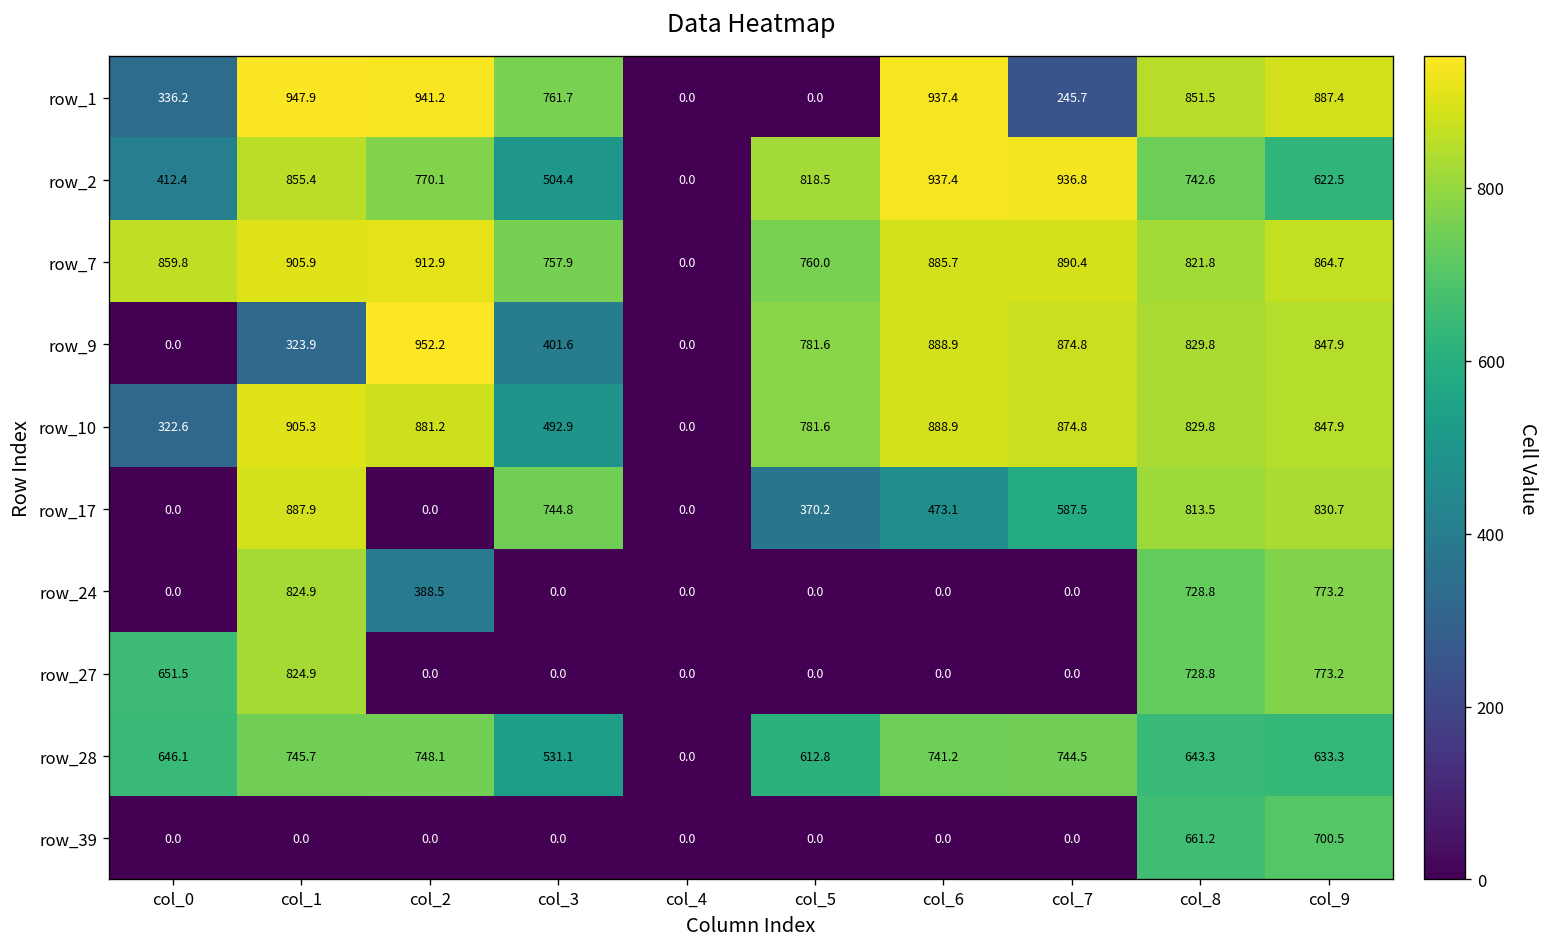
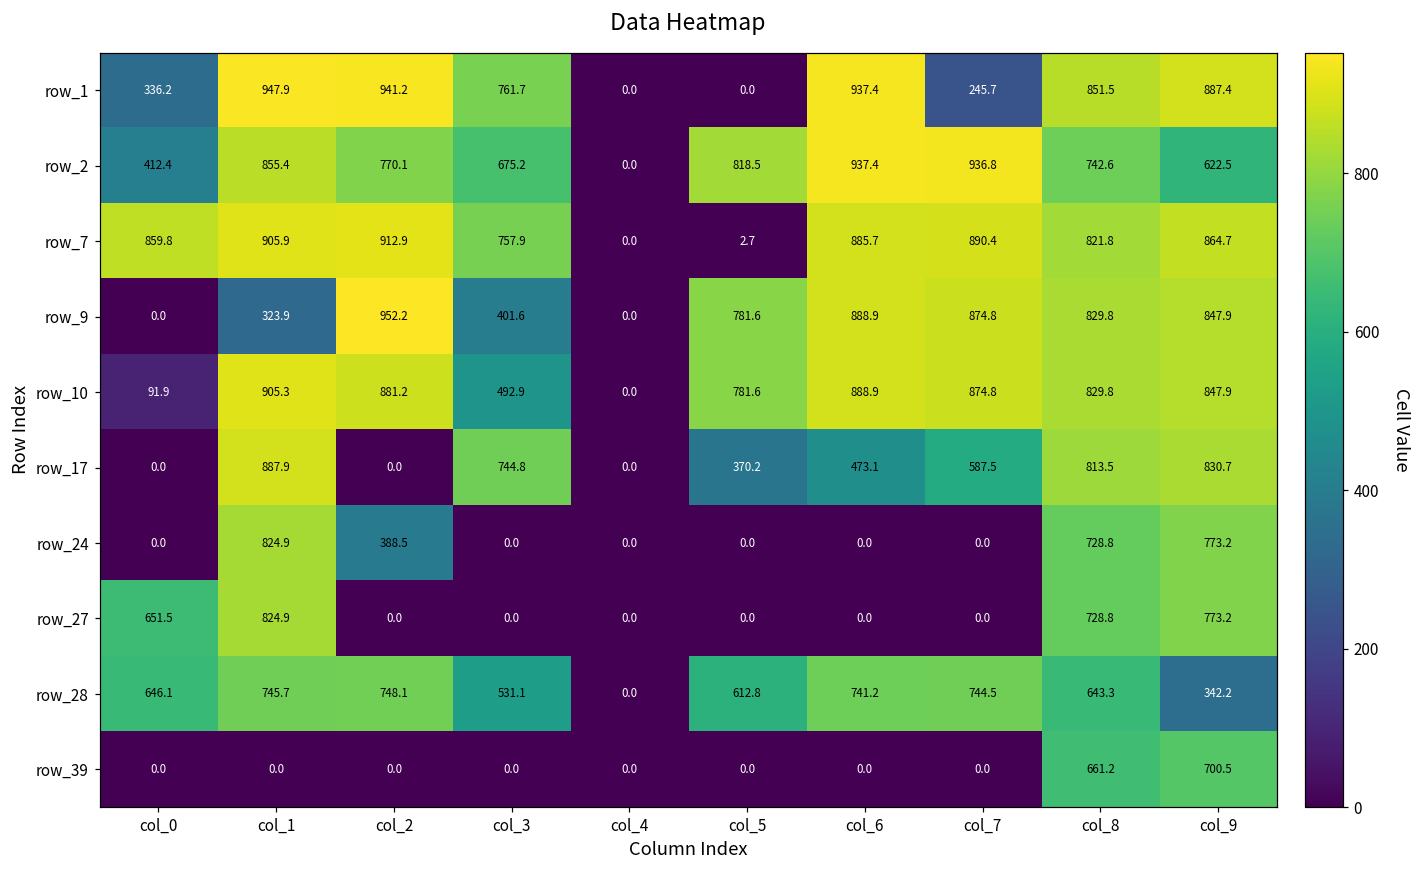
row_2, col_3: 504.4 -> 675.2
row_7, col_5: 760.0 -> 2.7
row_10, col_0: 322.6 -> 91.9
row_28, col_9: 633.3 -> 342.2
